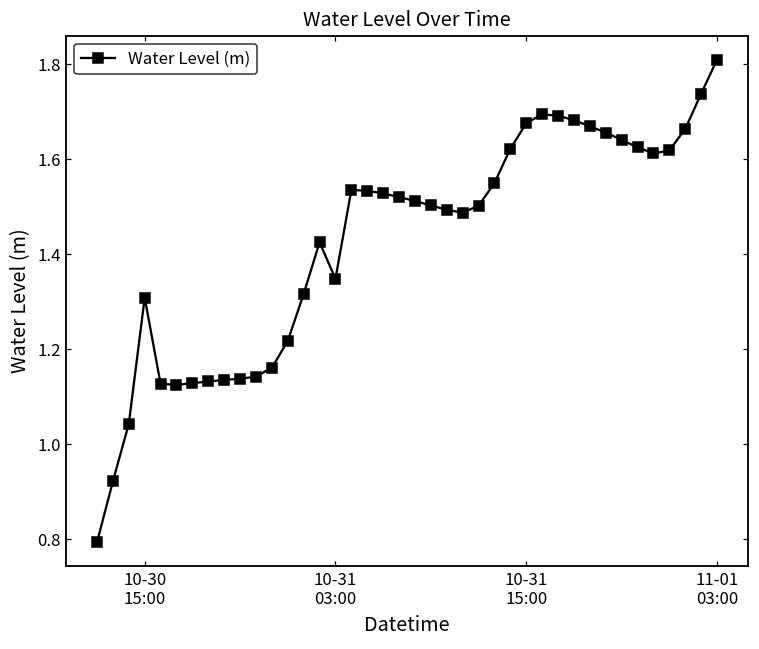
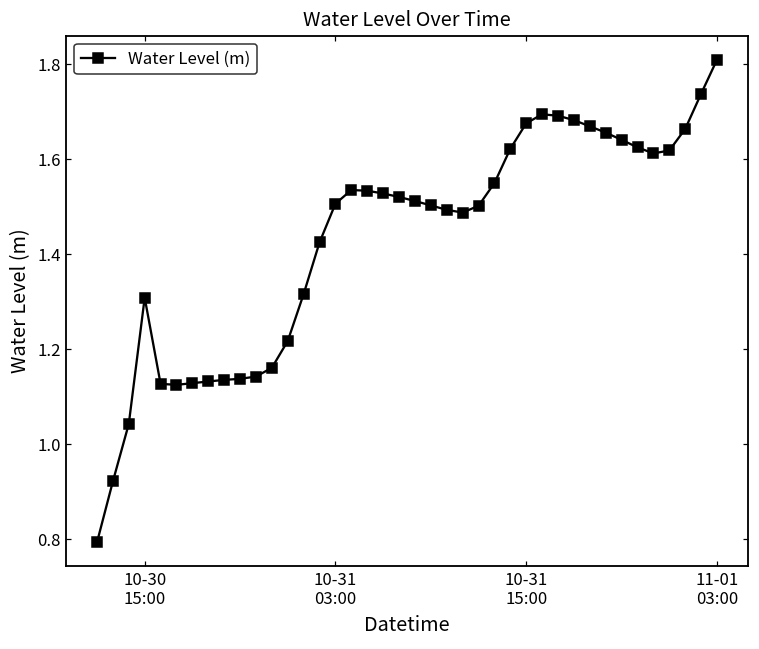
10-31 03:00: 1.35 -> 1.51
